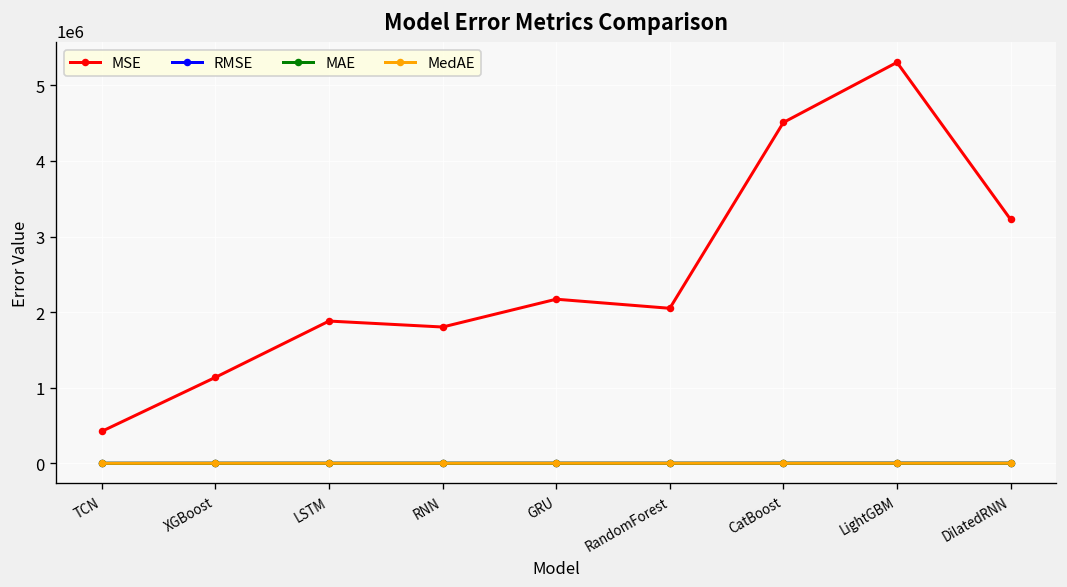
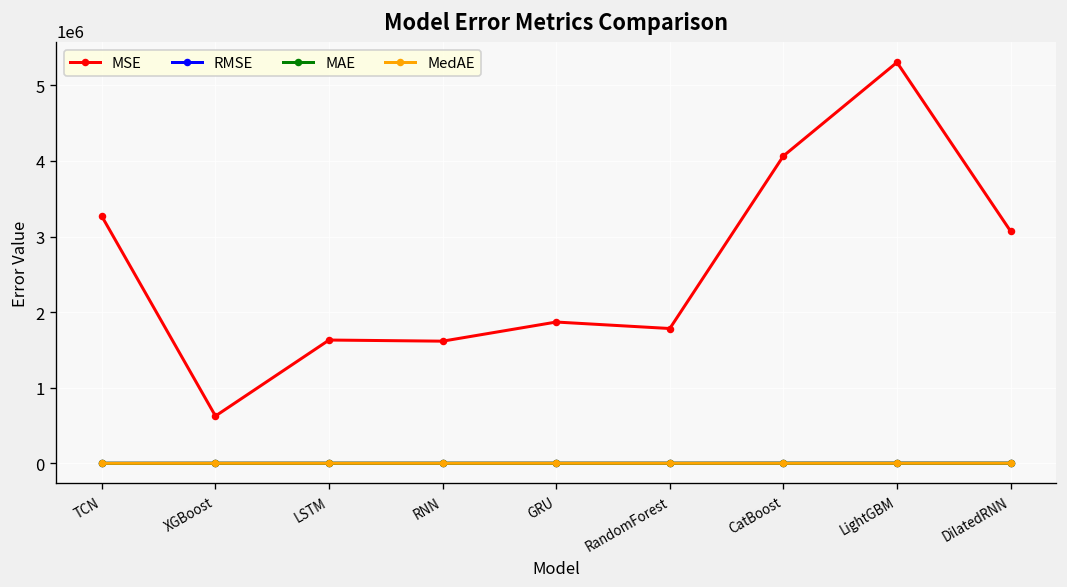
MSE, TCN: 400000 -> 3300000
MSE, XGBoost: 1100000 -> 600000
MSE, LSTM: 1900000 -> 1600000
MSE, RNN: 1800000 -> 1600000
MSE, GRU: 2200000 -> 1900000
MSE, RandomForest: 2100000 -> 1800000
MSE, CatBoost: 4500000 -> 4100000
MSE, DilatedRNN: 3200000 -> 3100000
